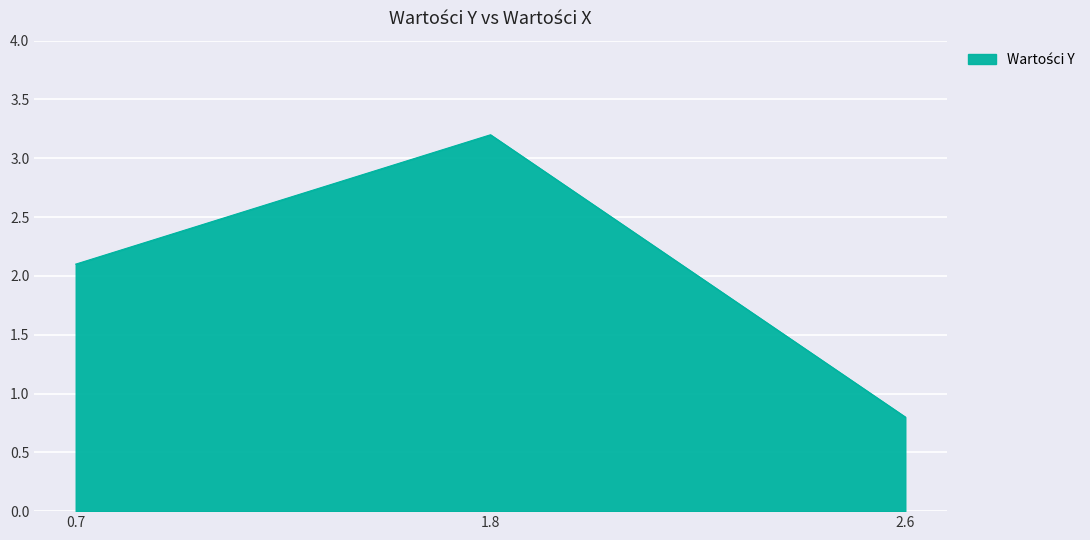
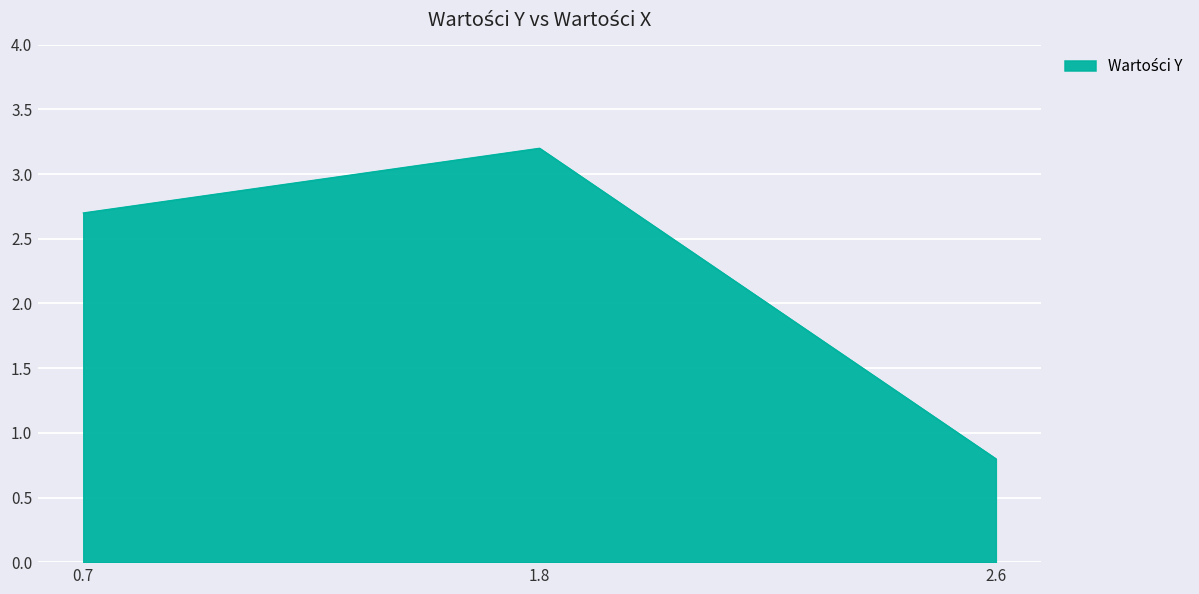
0.7: 2.1 -> 2.7
